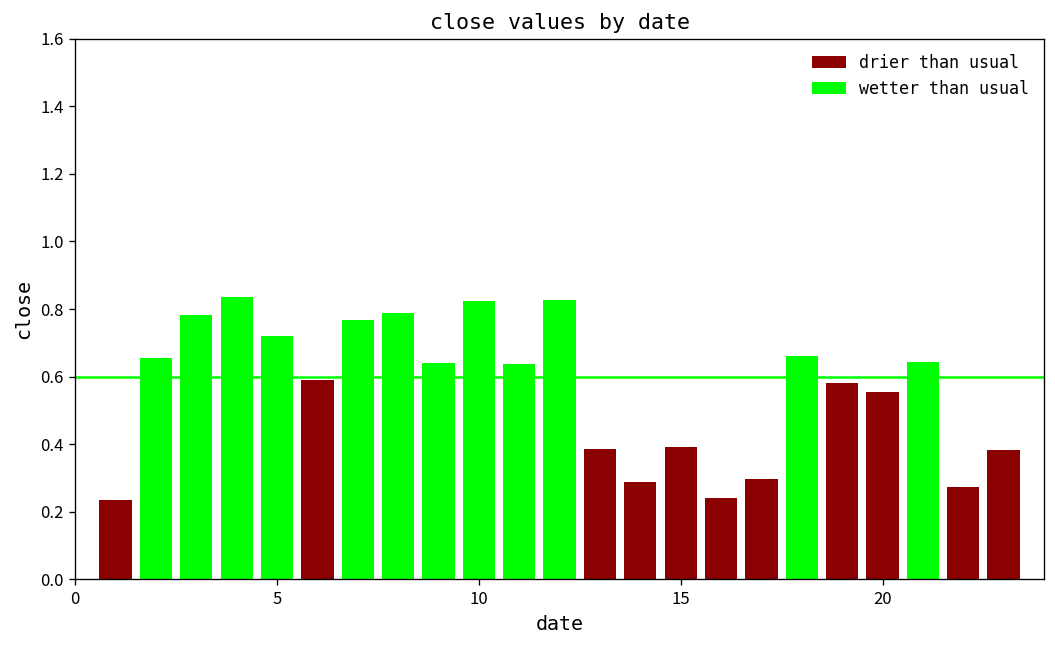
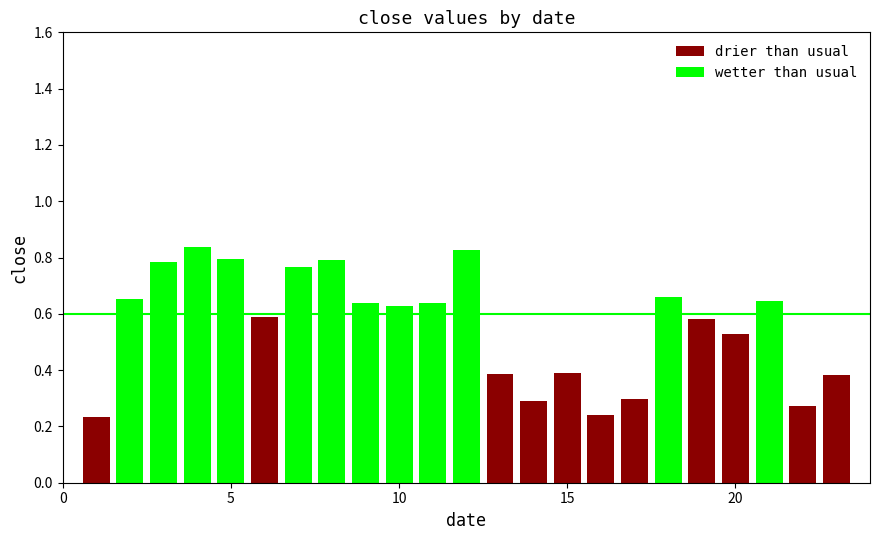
wetter than usual, 5: 0.72 -> 0.80
wetter than usual, 10: 0.83 -> 0.63
drier than usual, 20: 0.56 -> 0.53
